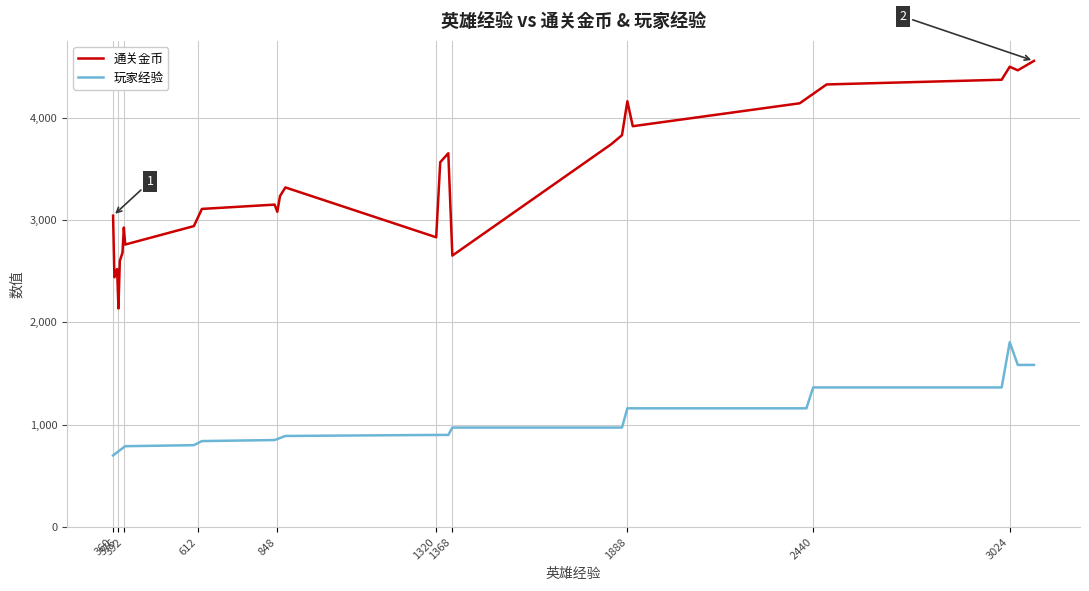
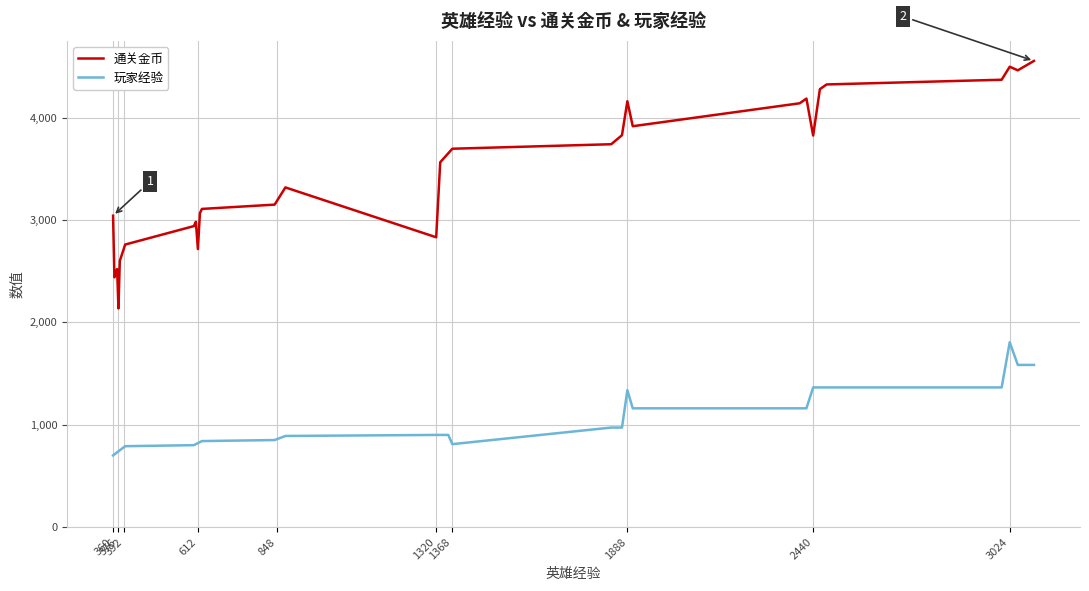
通关金币, 392: 2,930 -> 2,720
通关金币, 612: 3,020 -> 2,720
通关金币, 848: 3,080 -> 3,190
通关金币, 1368: 2,650 -> 3,700
玩家经验, 1368: 970 -> 810
玩家经验, 1888: 1,160 -> 1,340
通关金币, 2440: 4,230 -> 3,830
